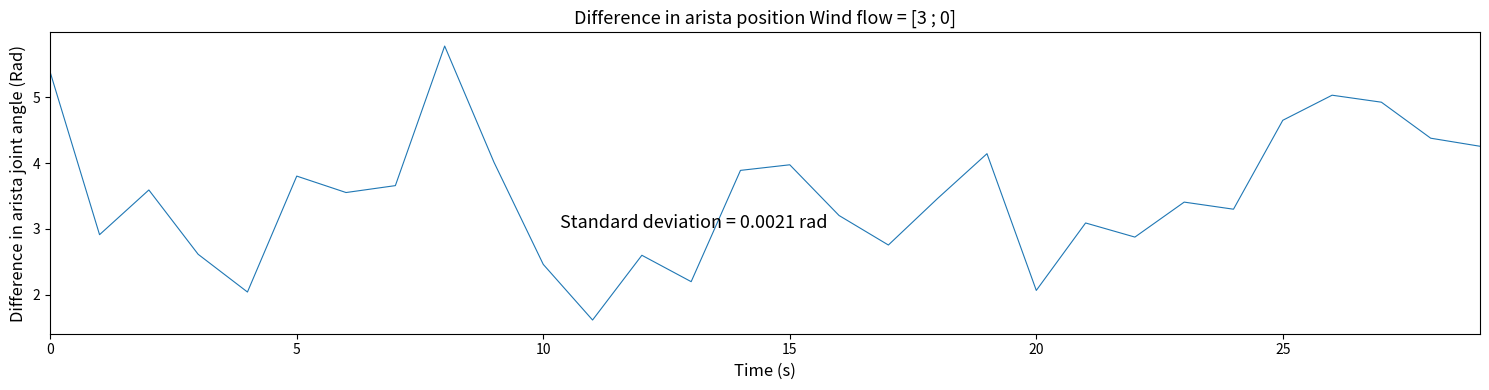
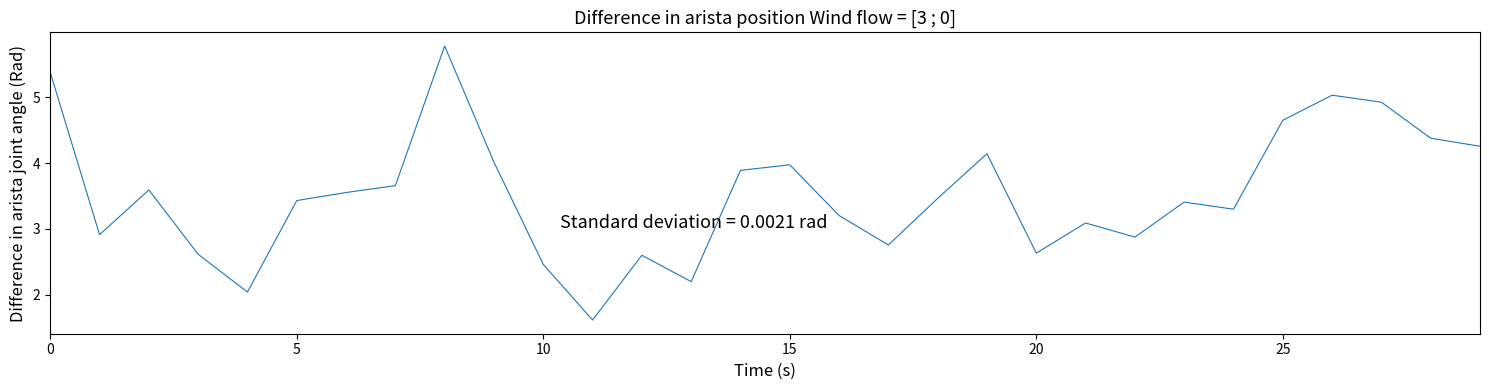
5: 3.8 -> 3.4
20: 2.1 -> 2.6
